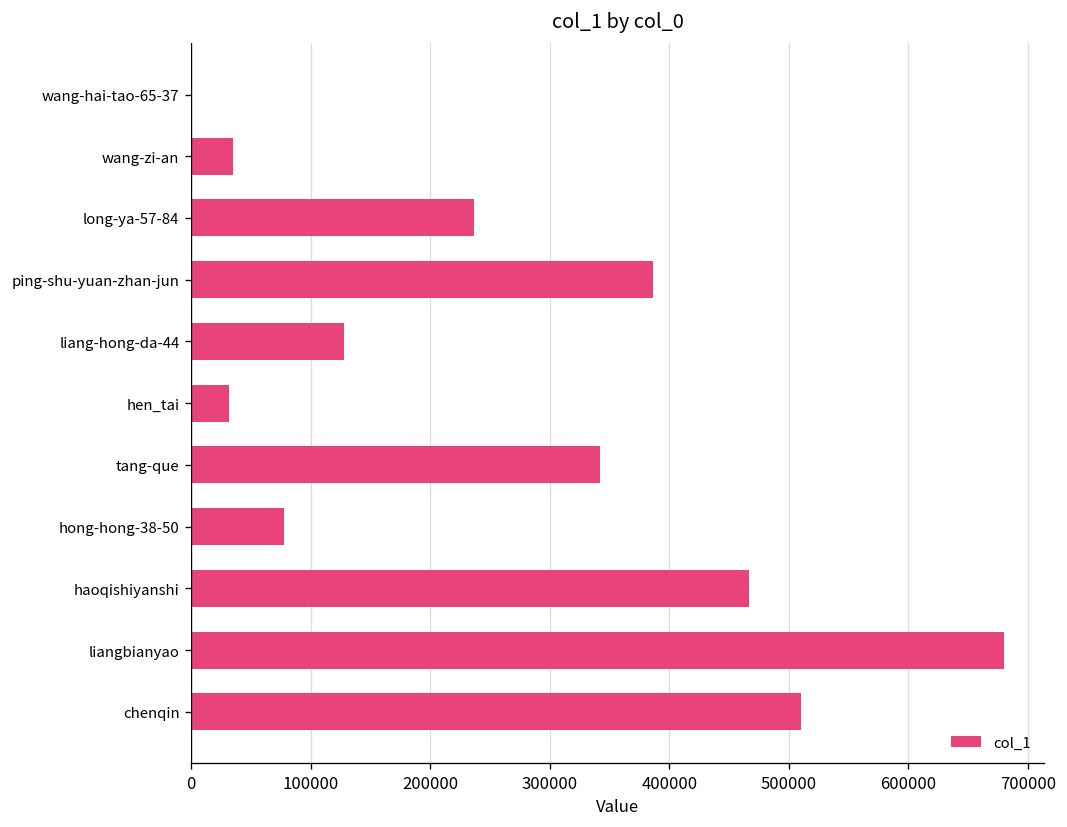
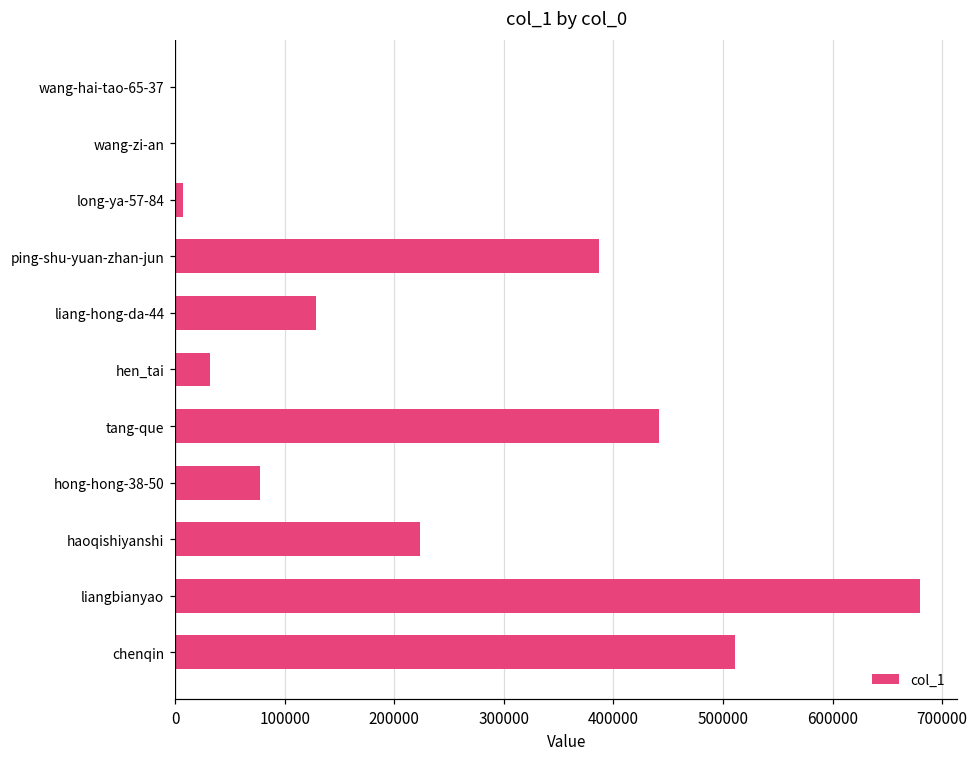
wang-zi-an: 40000 -> 0
long-ya-57-84: 240000 -> 10000
tang-que: 340000 -> 440000
haoqishiyanshi: 470000 -> 220000
